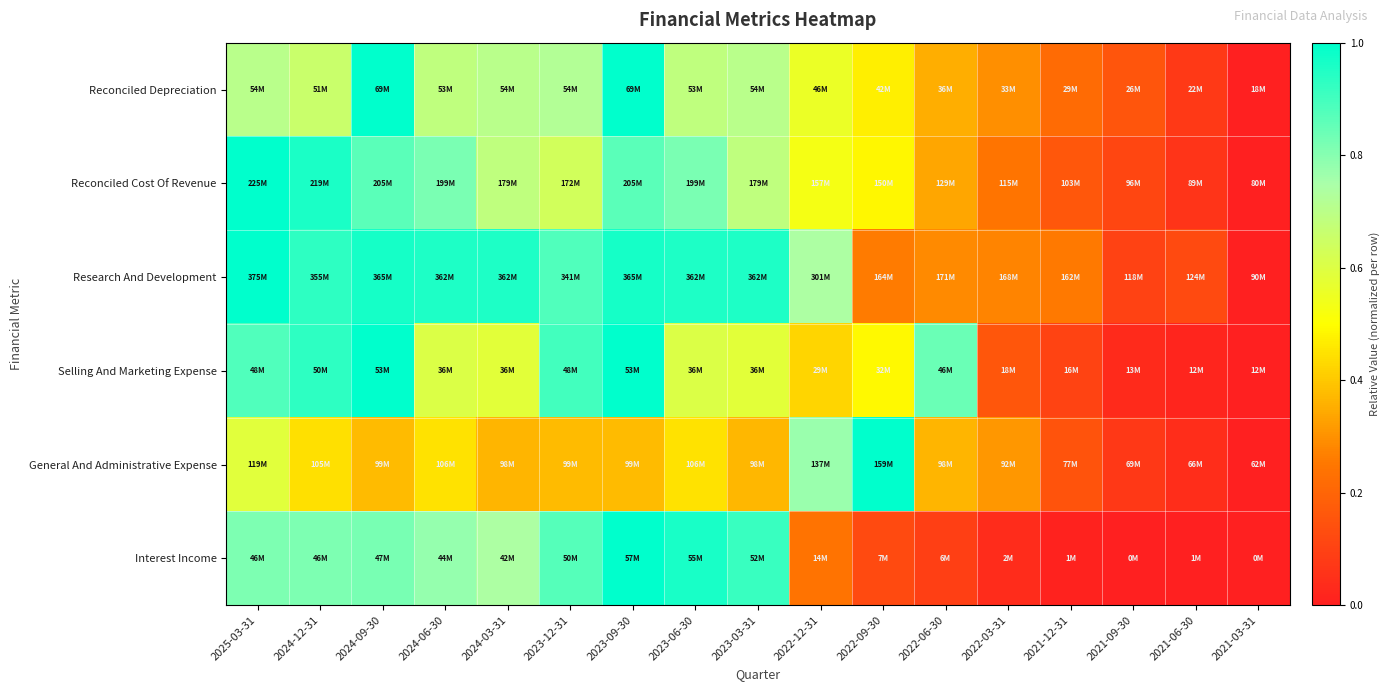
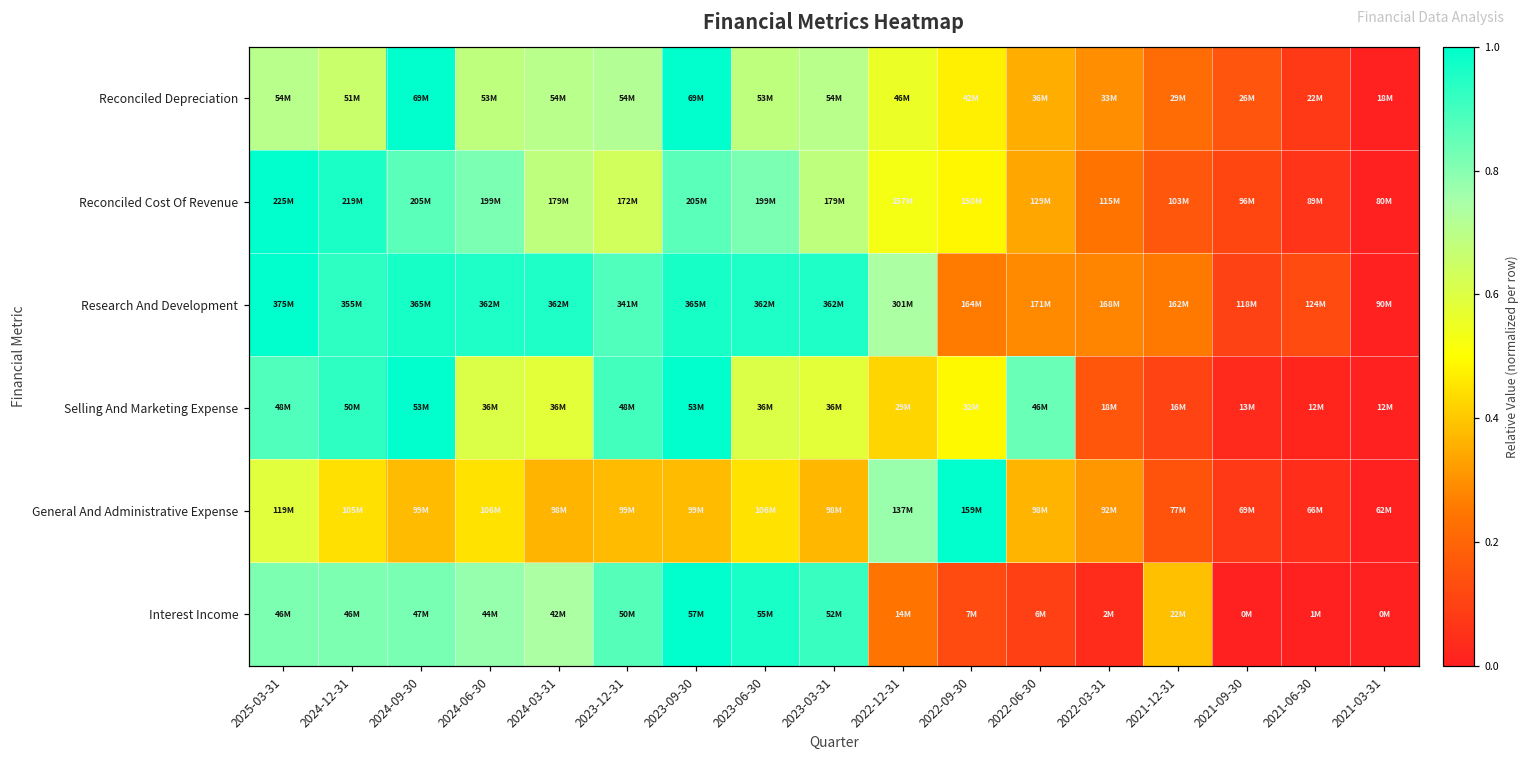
Interest Income, 2021-12-31: 1M -> 22M
